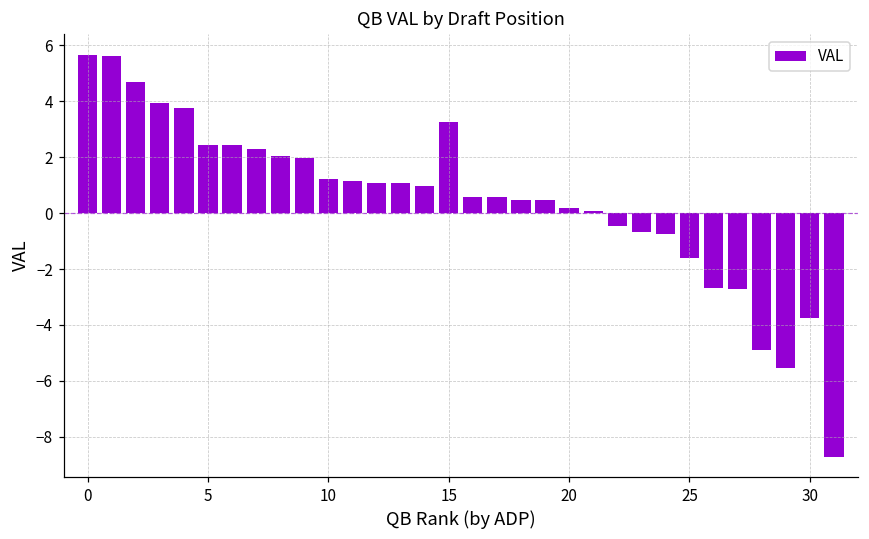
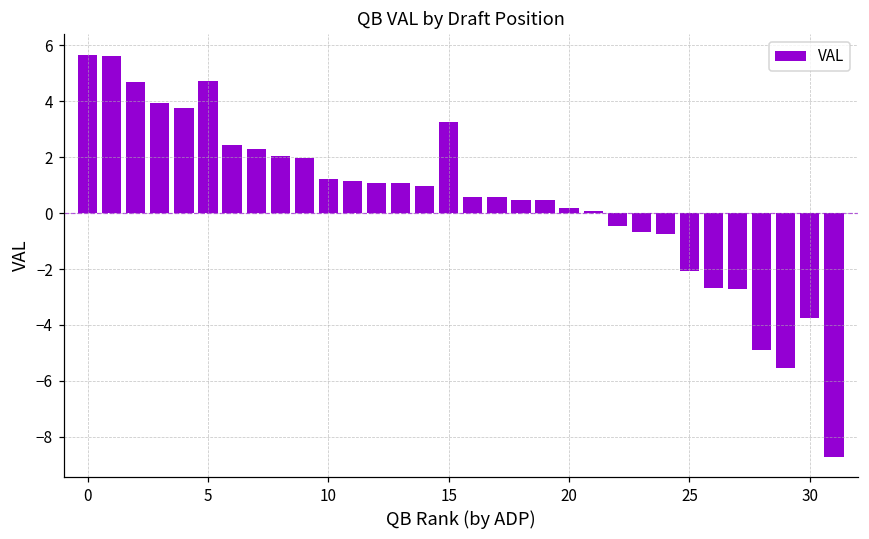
5: 2.4 -> 4.7
25: -1.6 -> -2.1
